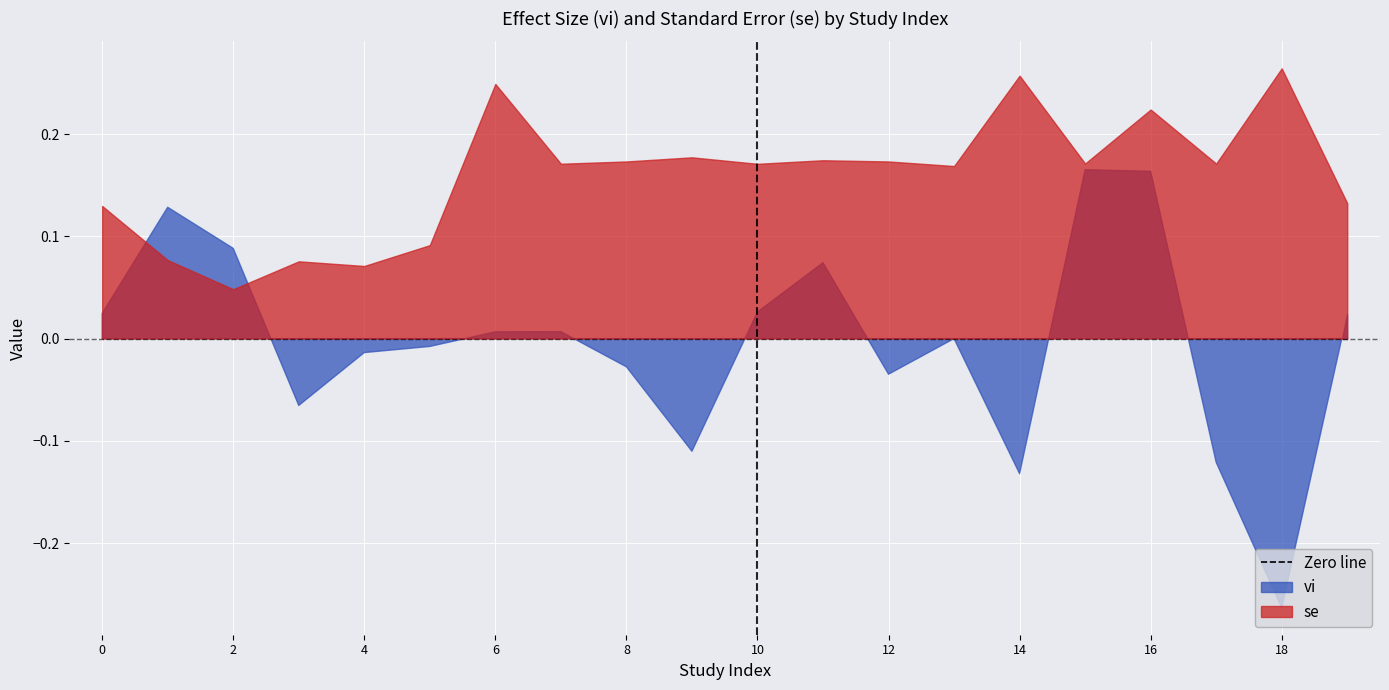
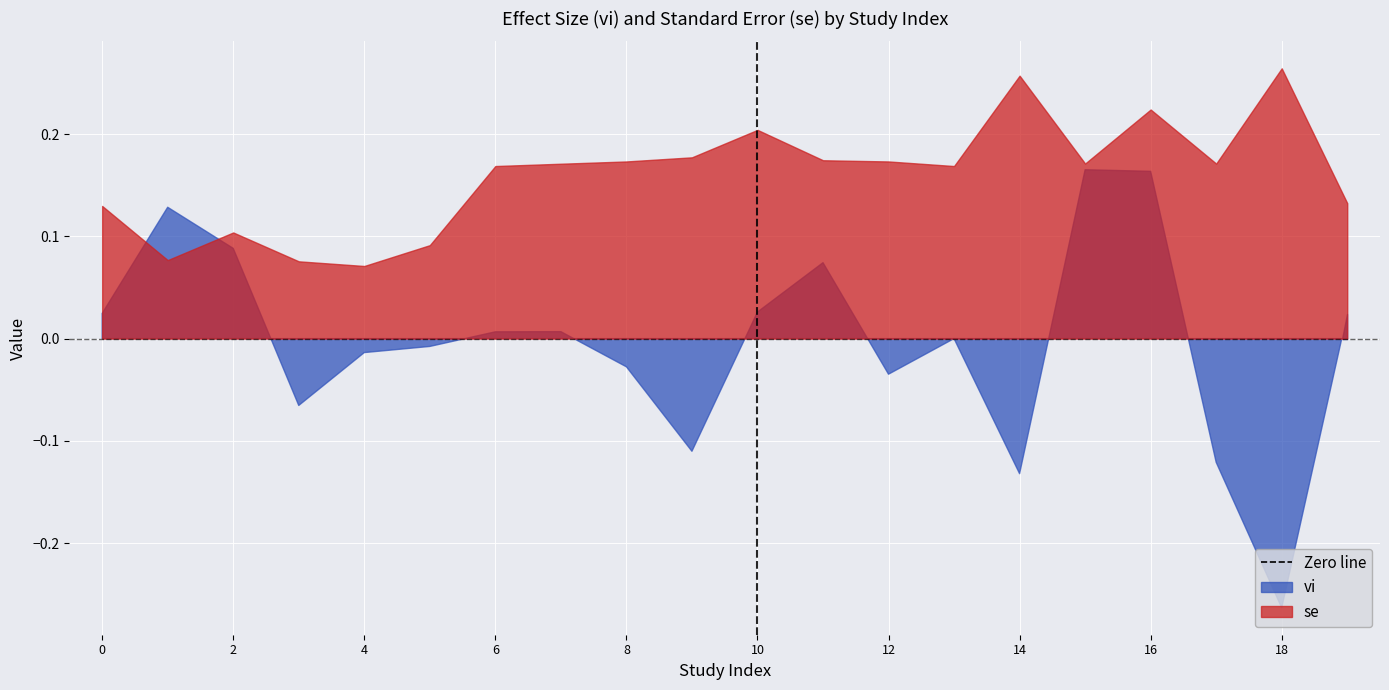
2: 0.048 -> 0.104
6: 0.249 -> 0.169
10: 0.171 -> 0.204
